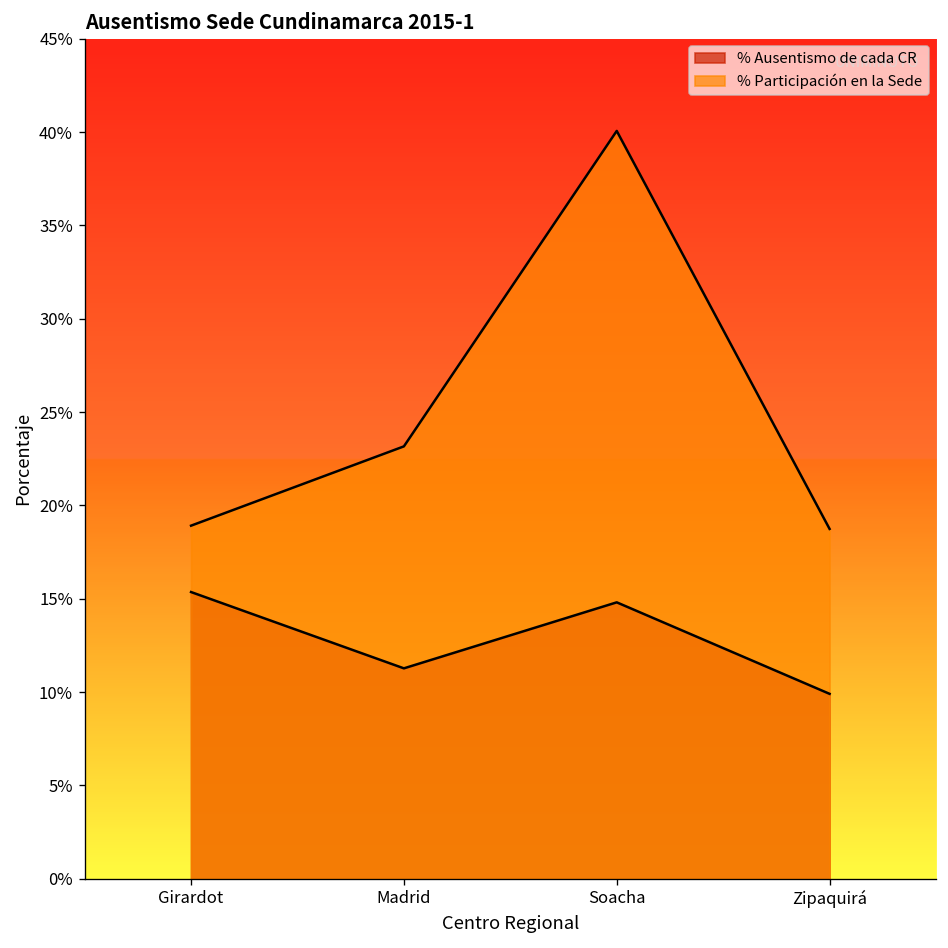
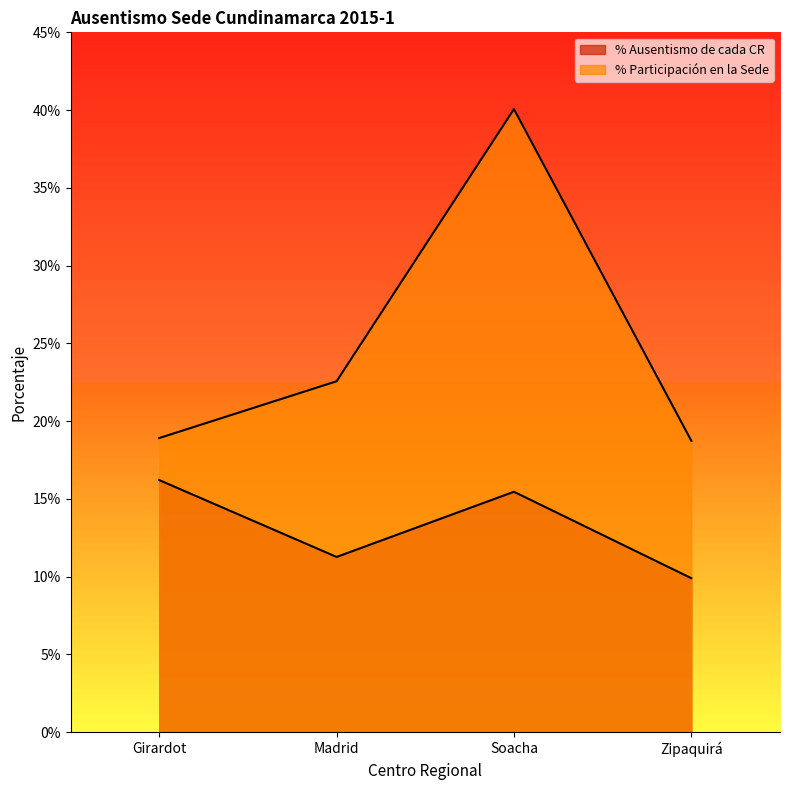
% Ausentismo de cada CR, Girardot: 15.4% -> 16.2%
% Participación en la Sede, Madrid: 23.2% -> 22.6%
% Ausentismo de cada CR, Soacha: 14.8% -> 15.5%
